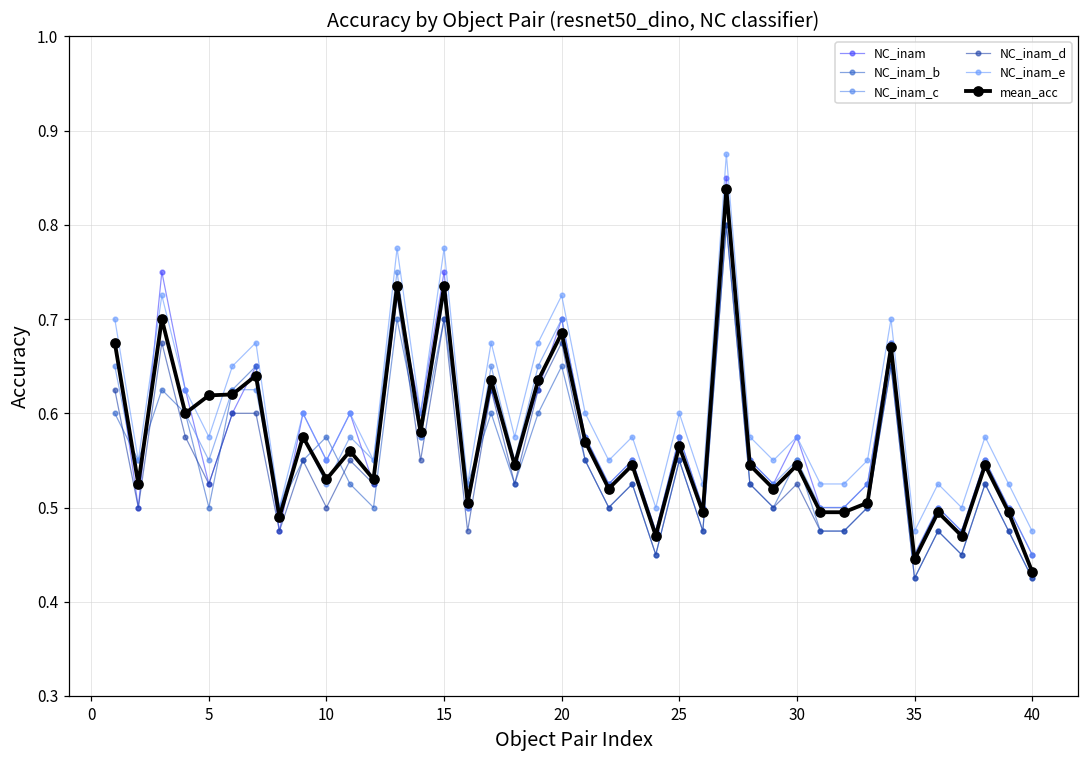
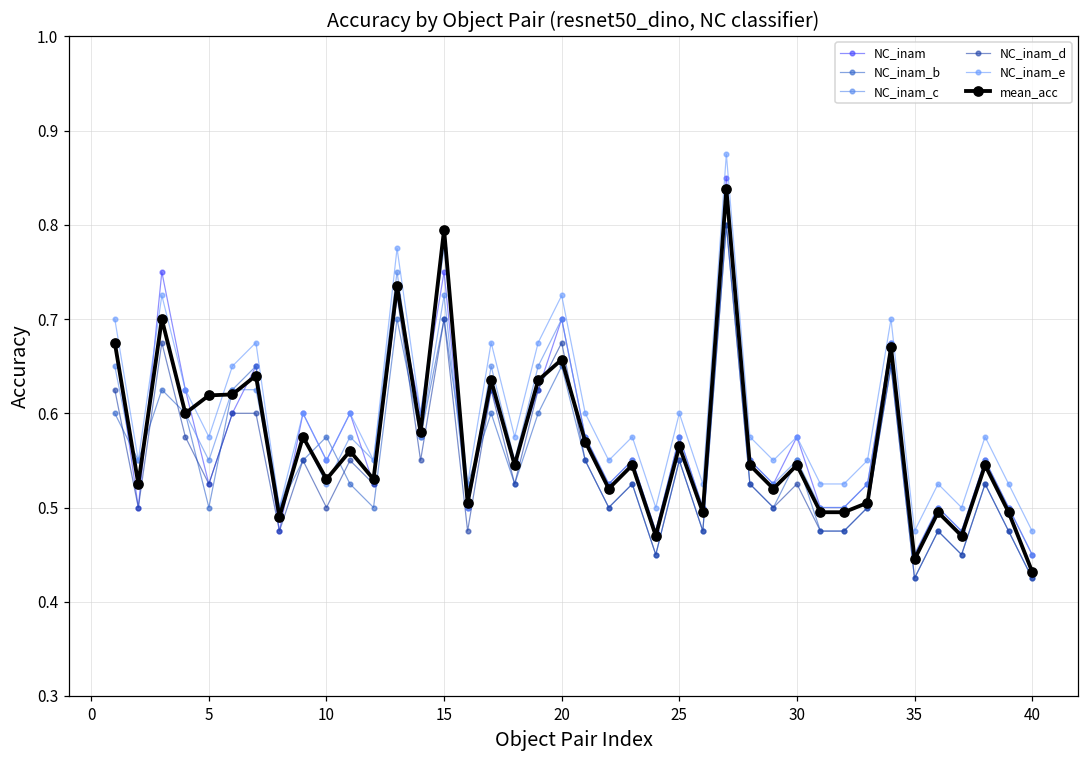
mean_acc, 15: 0.74 -> 0.80
mean_acc, 20: 0.69 -> 0.66
